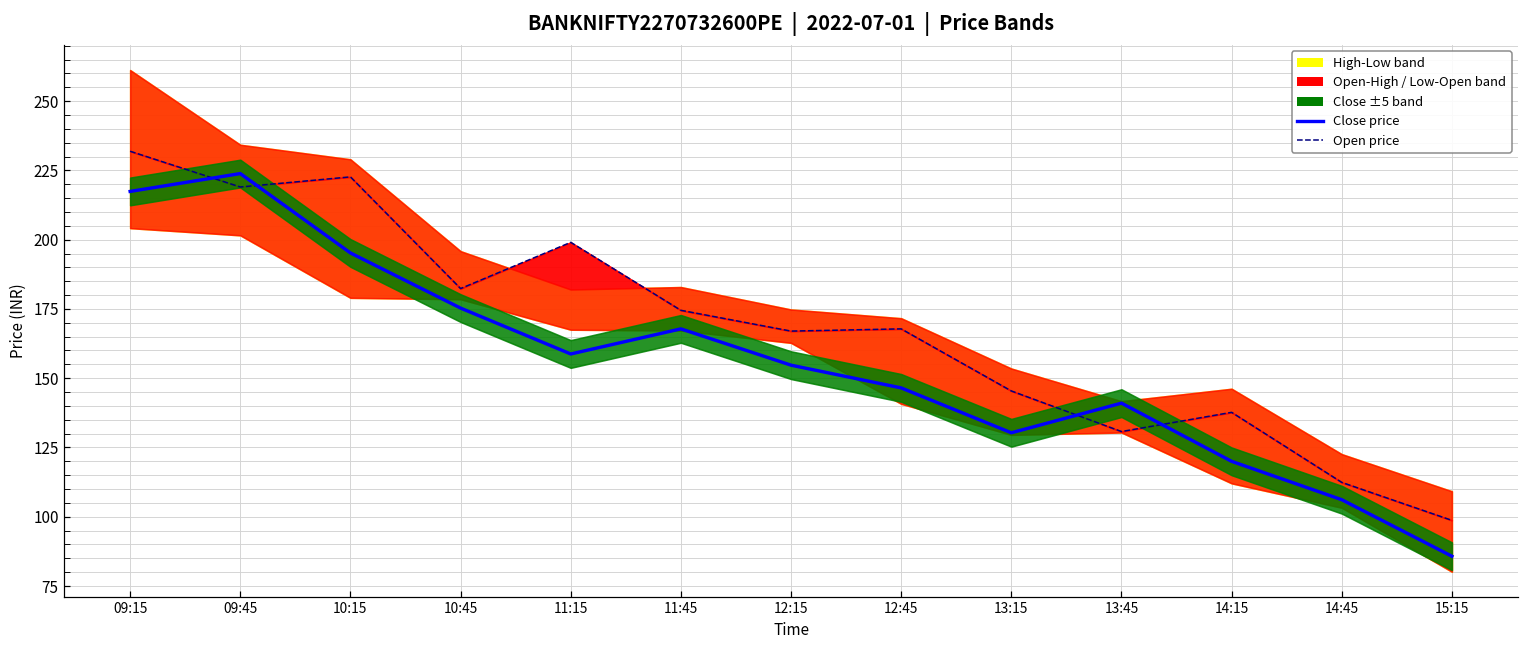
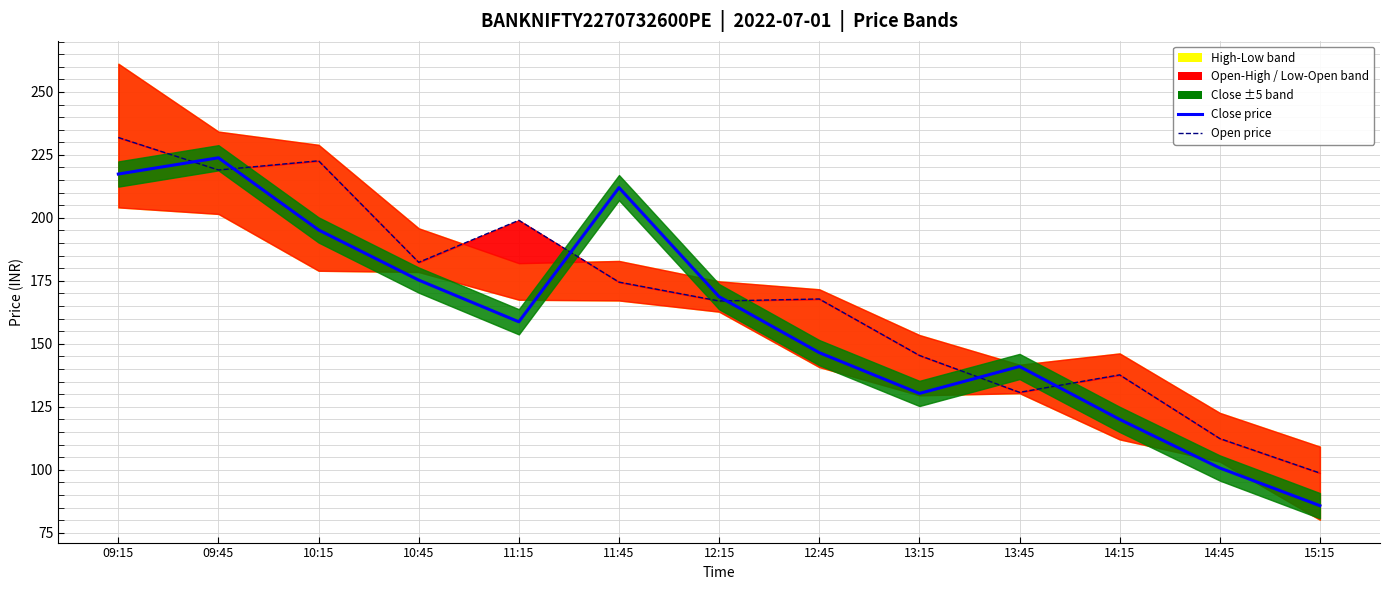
Close price, 11:45: 168 -> 212
Close price, 12:15: 155 -> 169
Close price, 14:45: 106 -> 101
